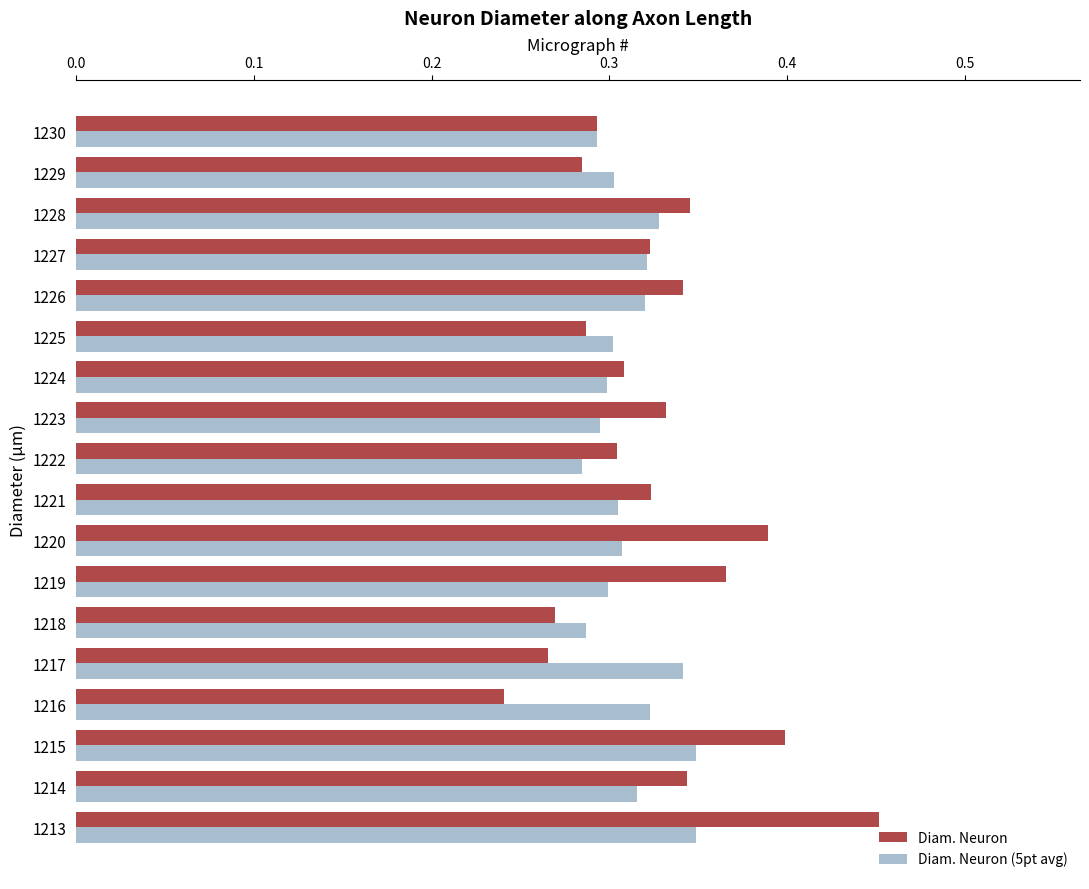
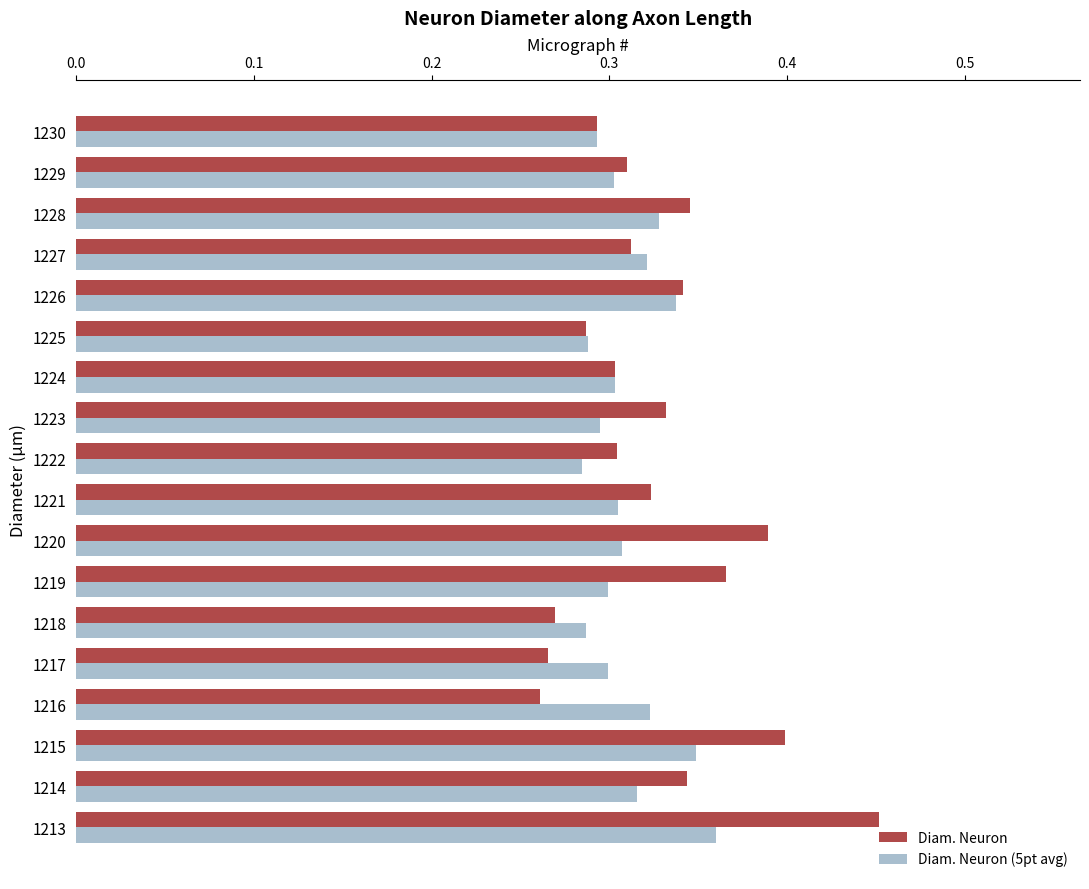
Diam. Neuron, 1229: 0.284 -> 0.310
Diam. Neuron, 1227: 0.323 -> 0.312
Diam. Neuron (5pt avg), 1226: 0.320 -> 0.338
Diam. Neuron (5pt avg), 1225: 0.302 -> 0.288
Diam. Neuron, 1224: 0.308 -> 0.303
Diam. Neuron (5pt avg), 1224: 0.298 -> 0.303
Diam. Neuron (5pt avg), 1217: 0.342 -> 0.299
Diam. Neuron, 1216: 0.241 -> 0.261
Diam. Neuron (5pt avg), 1213: 0.349 -> 0.360
